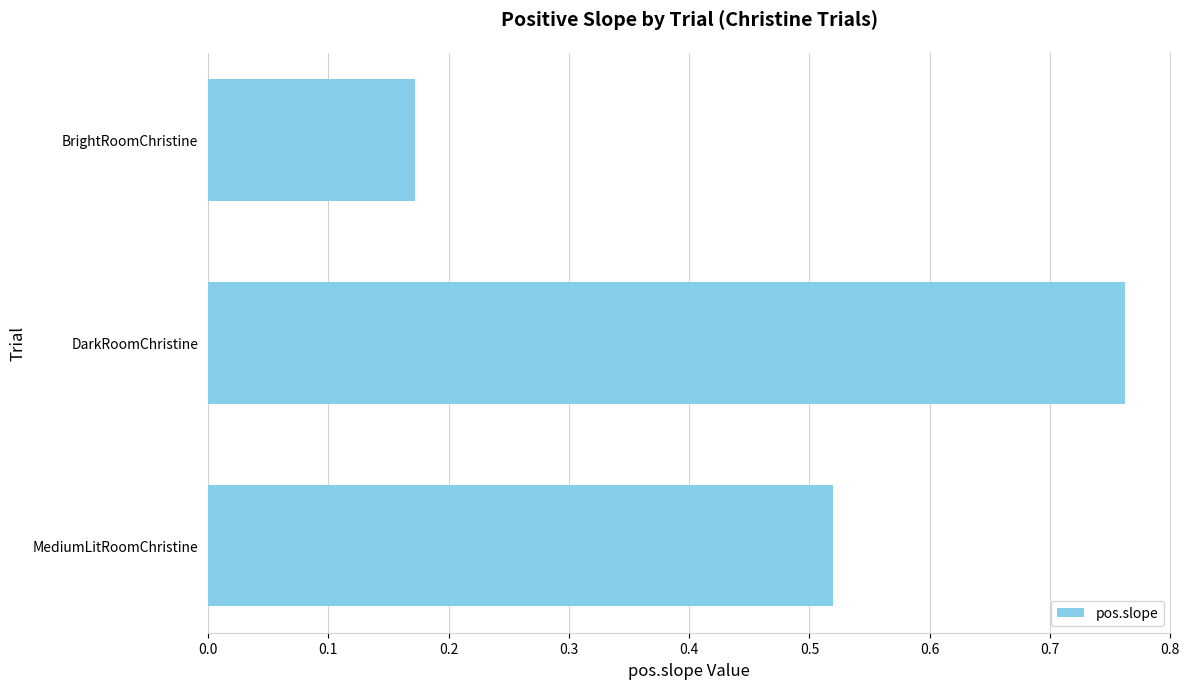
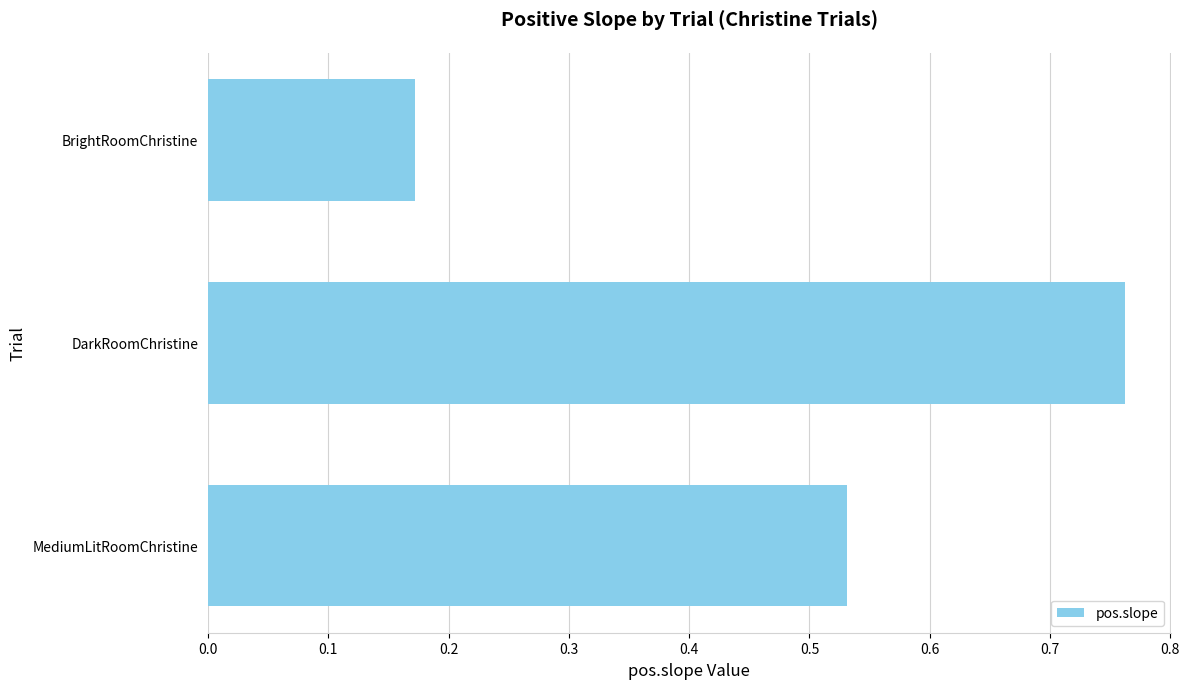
MediumLitRoomChristine: 0.520 -> 0.531
